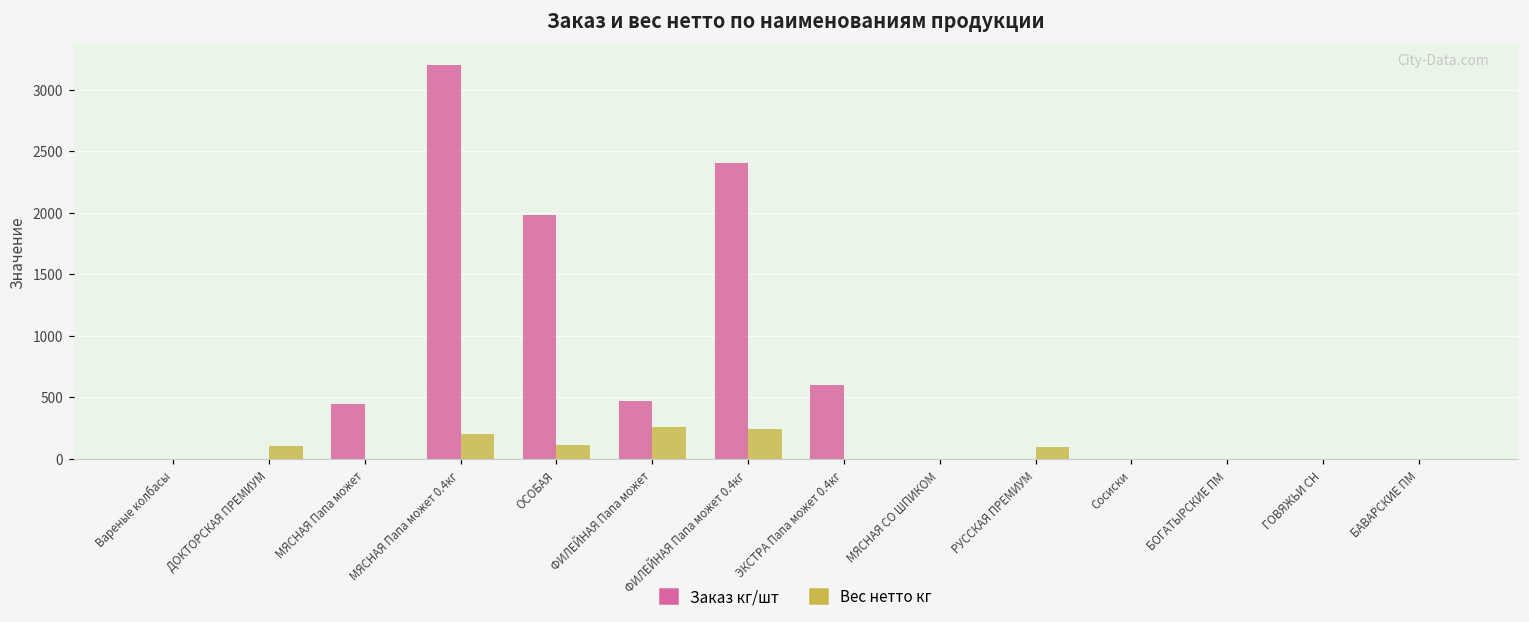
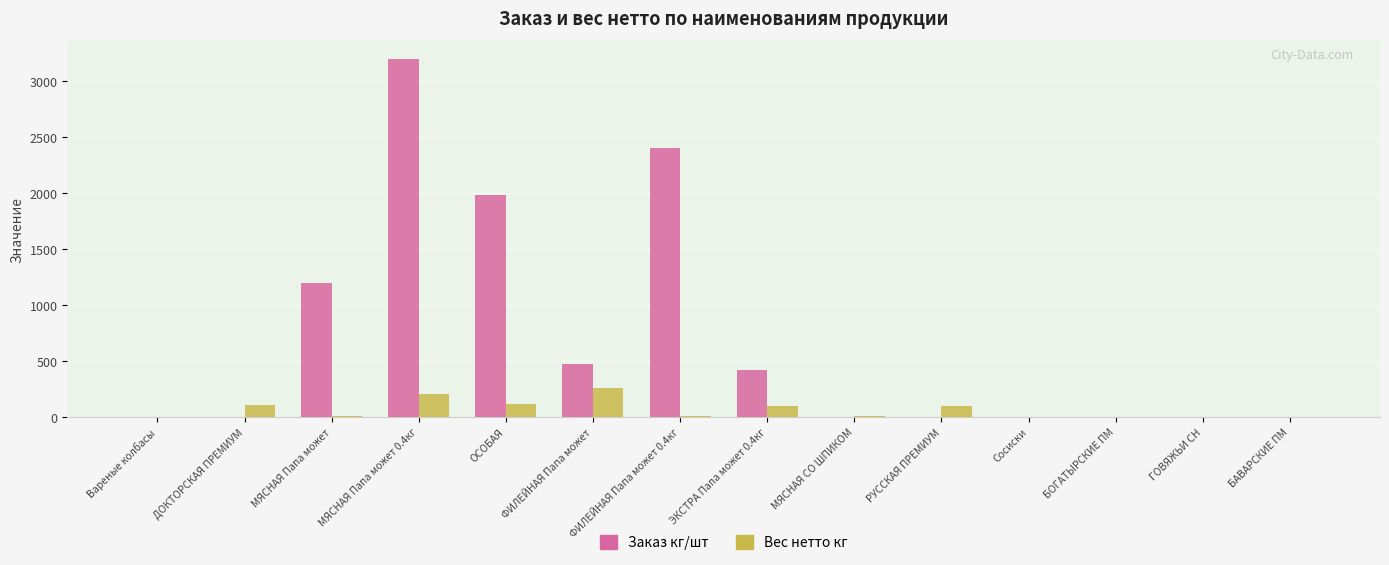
Заказ кг/шт, МЯСНАЯ Папа может: 450 -> 1200
Вес нетто кг, ФИЛЕЙНАЯ Папа может 0.4кг: 240 -> 0
Заказ кг/шт, ЭКСТРА Папа может 0.4кг: 600 -> 420
Вес нетто кг, ЭКСТРА Папа может 0.4кг: 0 -> 90
